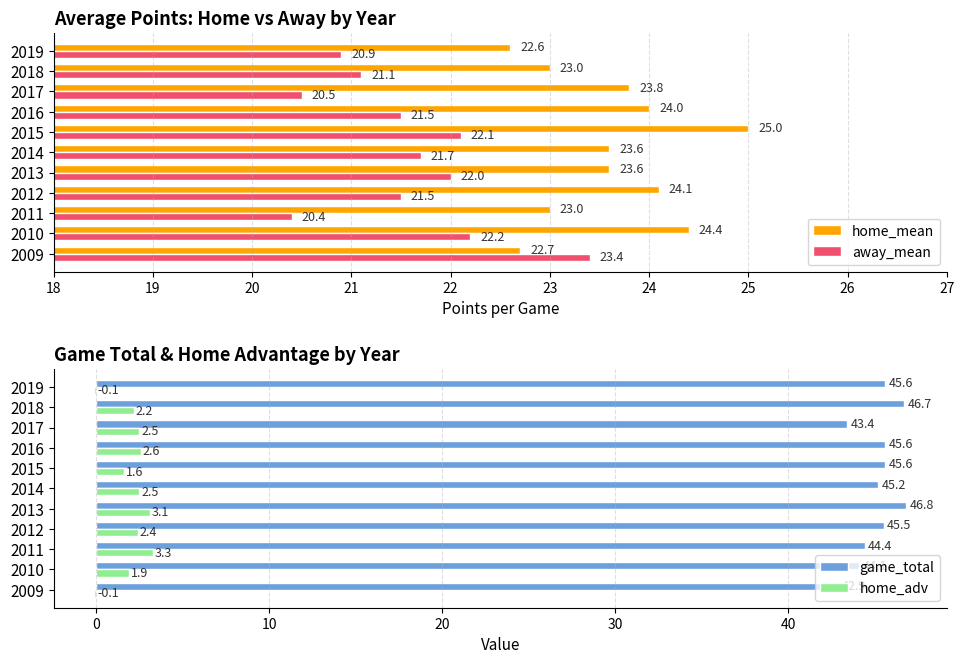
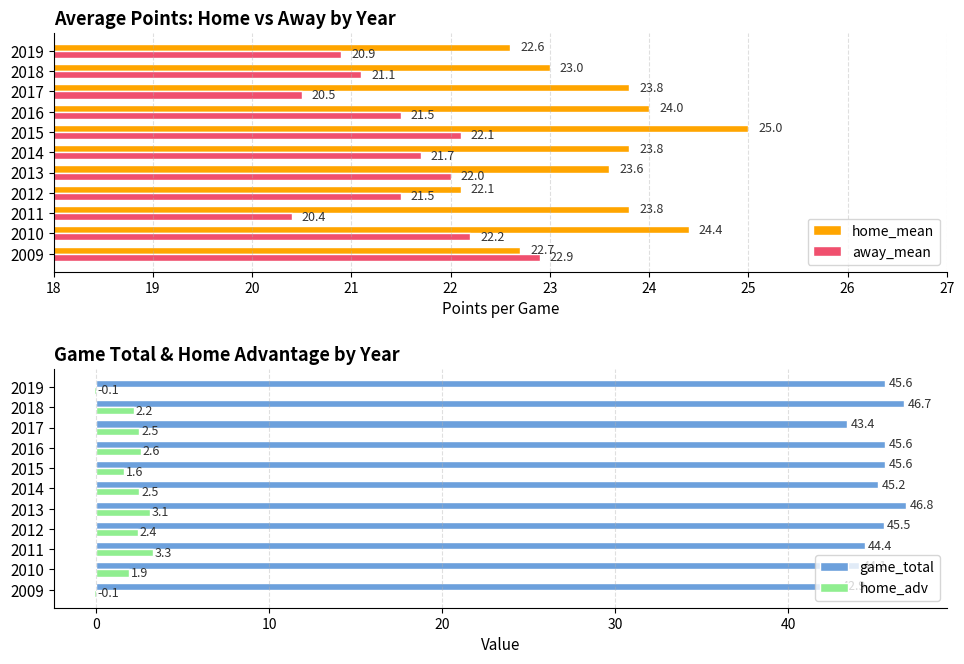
Average Points: Home vs Away by Year, home_mean, 2014: 23.6 -> 23.8
Average Points: Home vs Away by Year, home_mean, 2012: 24.1 -> 22.1
Average Points: Home vs Away by Year, home_mean, 2011: 23.0 -> 23.8
Average Points: Home vs Away by Year, away_mean, 2009: 23.4 -> 22.9
